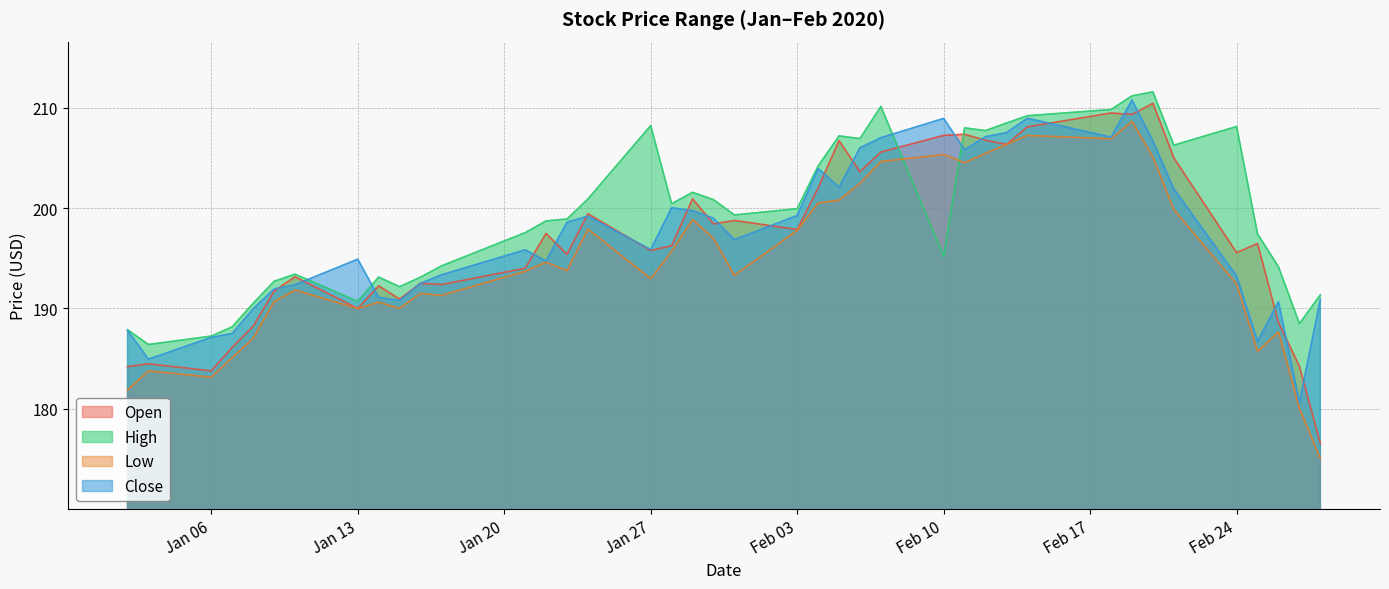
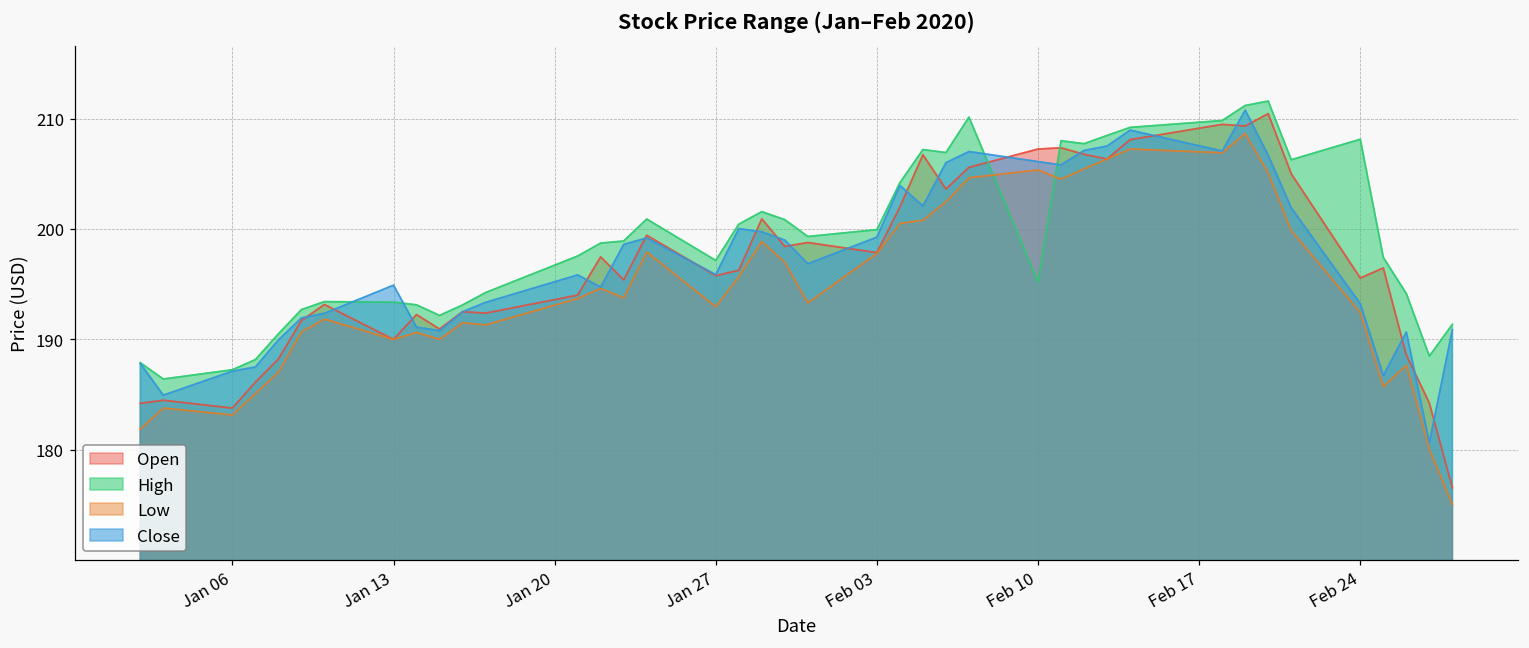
High, Jan 13: 190.7 -> 193.4
High, Jan 27: 208.2 -> 197.1
Close, Feb 10: 208.9 -> 206.1
